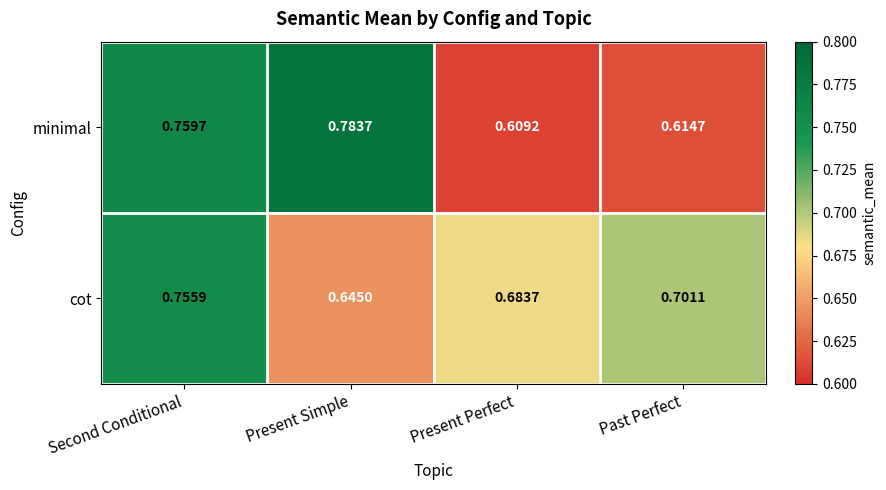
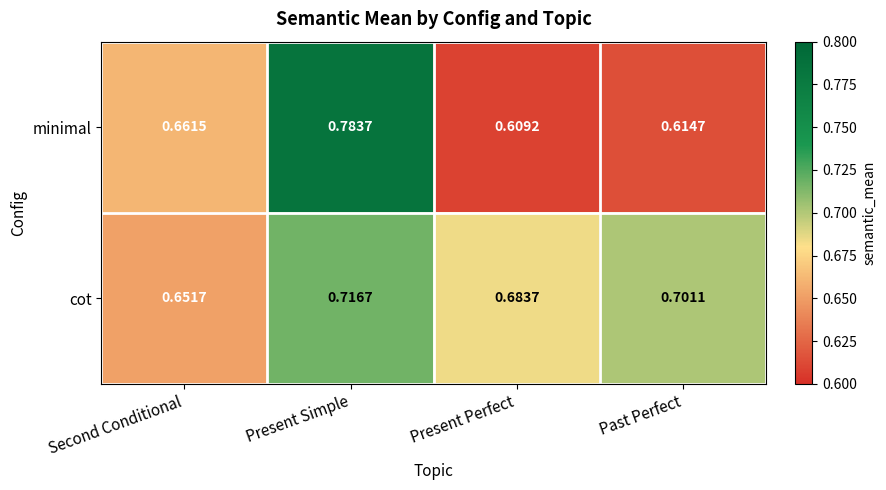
minimal, Second Conditional: 0.7597 -> 0.6615
cot, Second Conditional: 0.7559 -> 0.6517
cot, Present Simple: 0.6450 -> 0.7167
